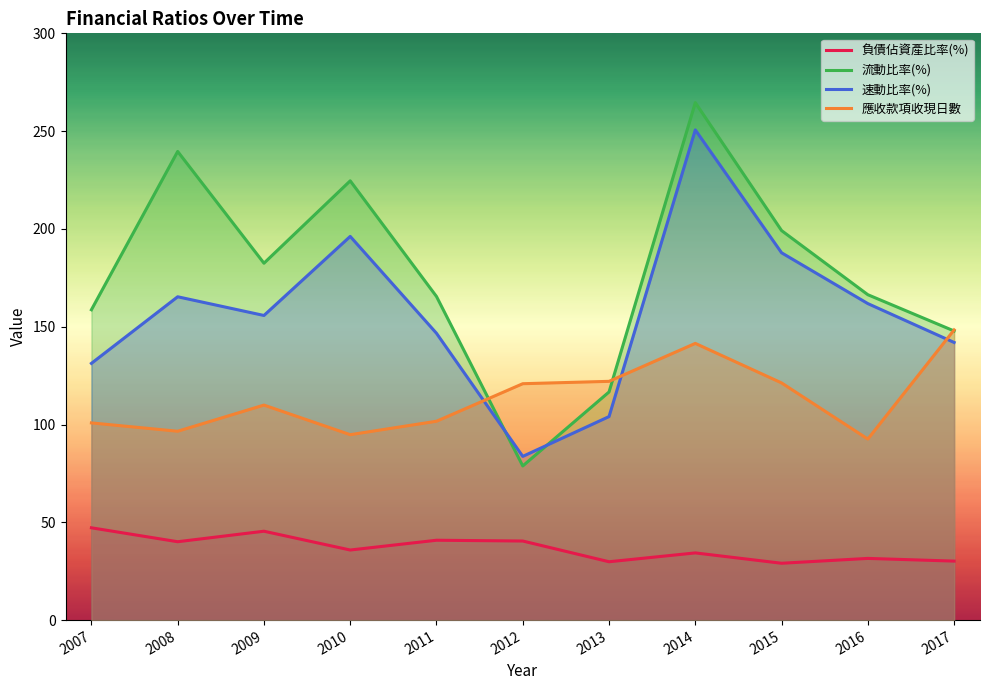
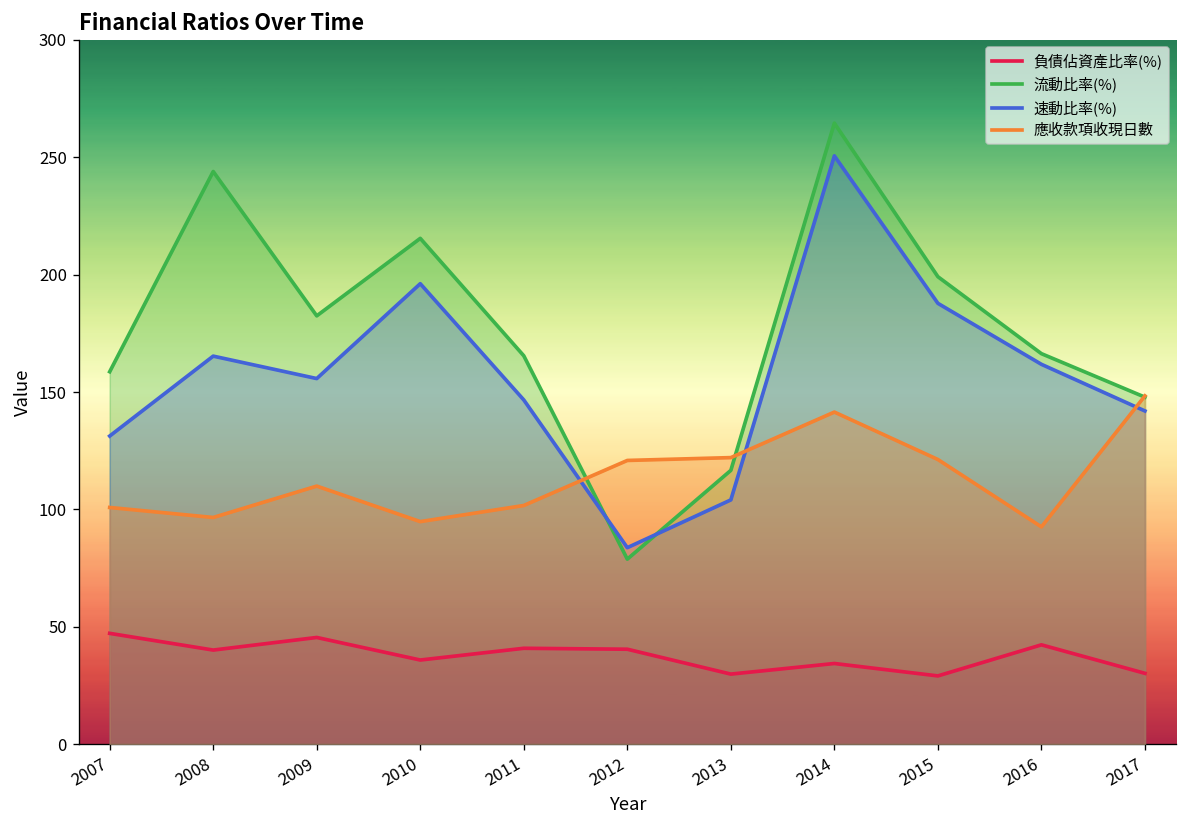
流動比率(%), 2008: 240 -> 244
流動比率(%), 2010: 225 -> 215
負債佔資產比率(%), 2016: 32 -> 42
